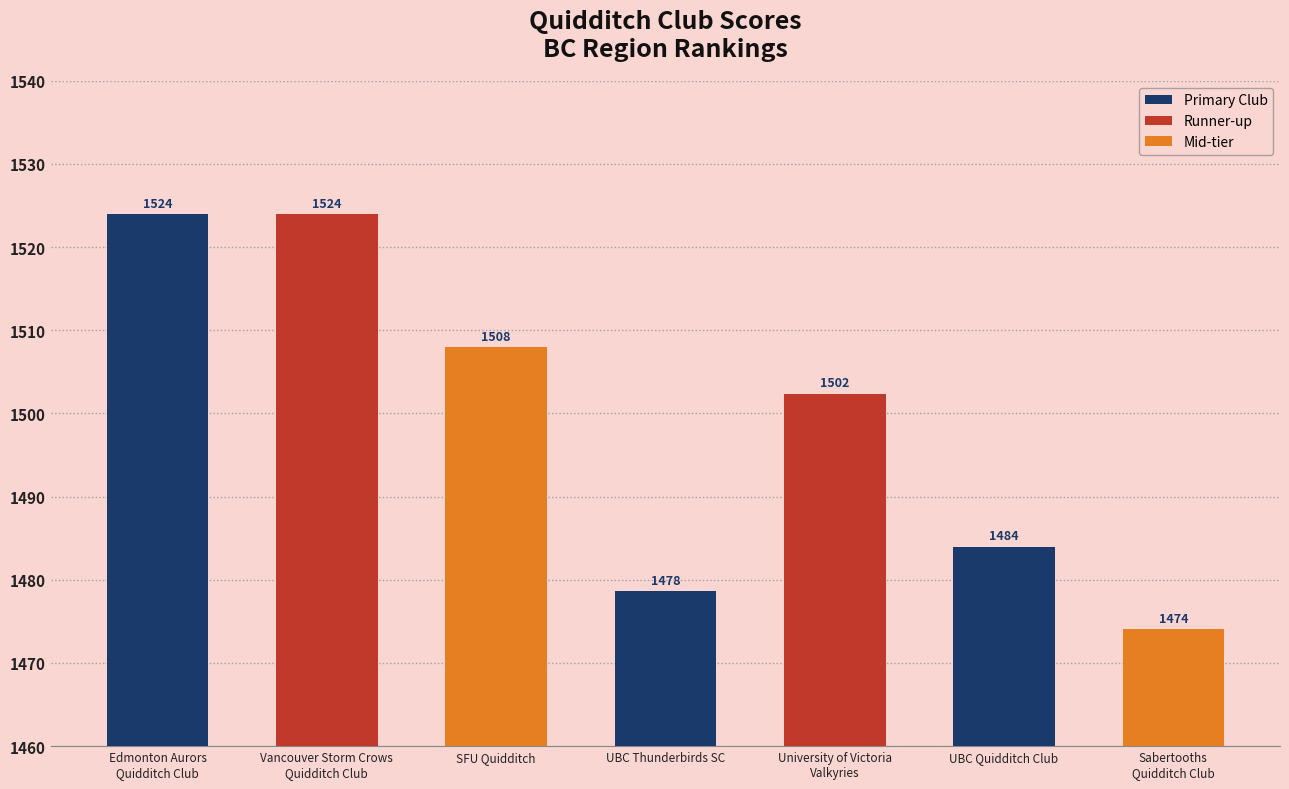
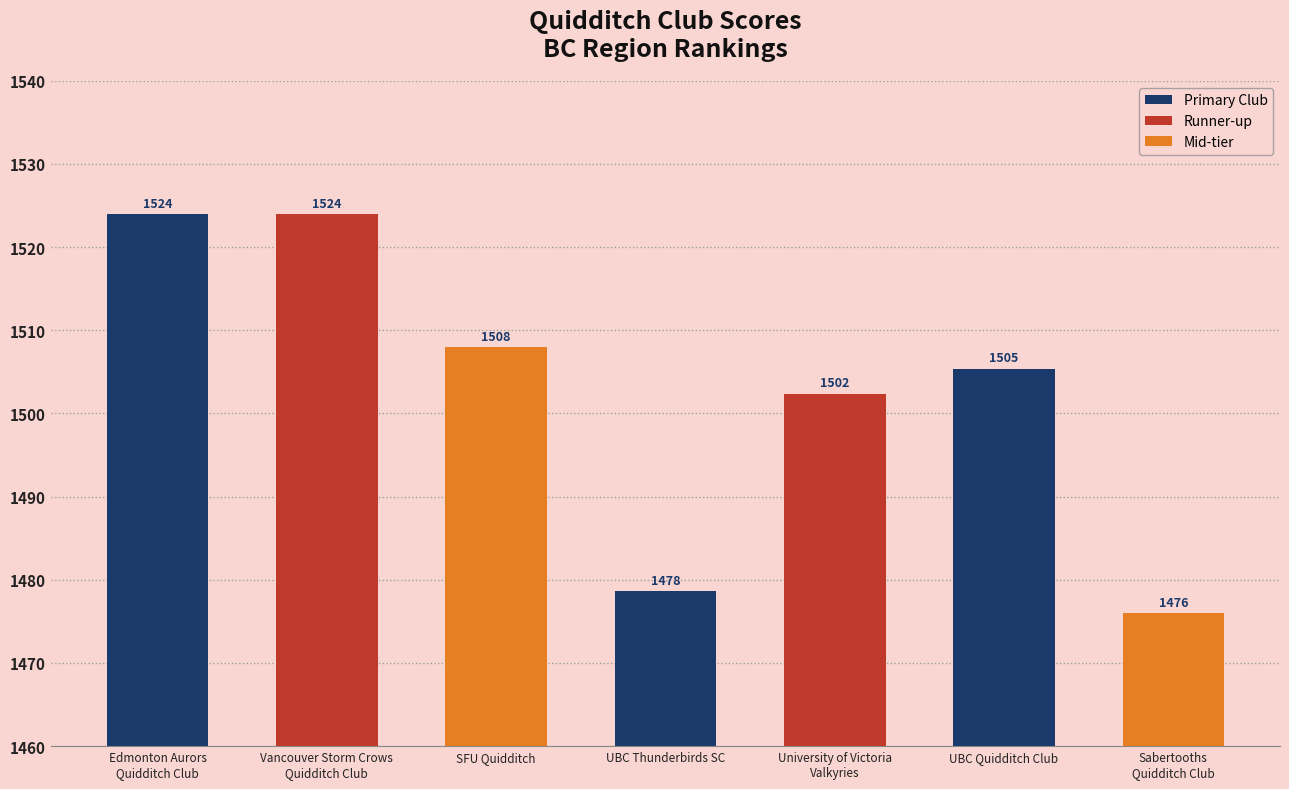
UBC Quidditch Club: 1484 -> 1505
Sabertooths Quidditch Club: 1474 -> 1476
